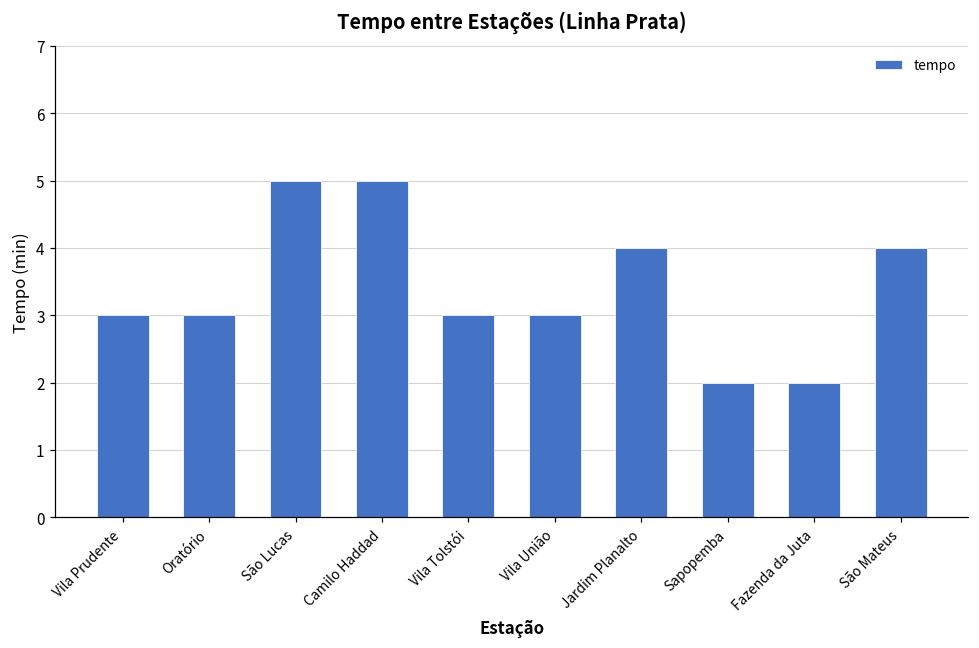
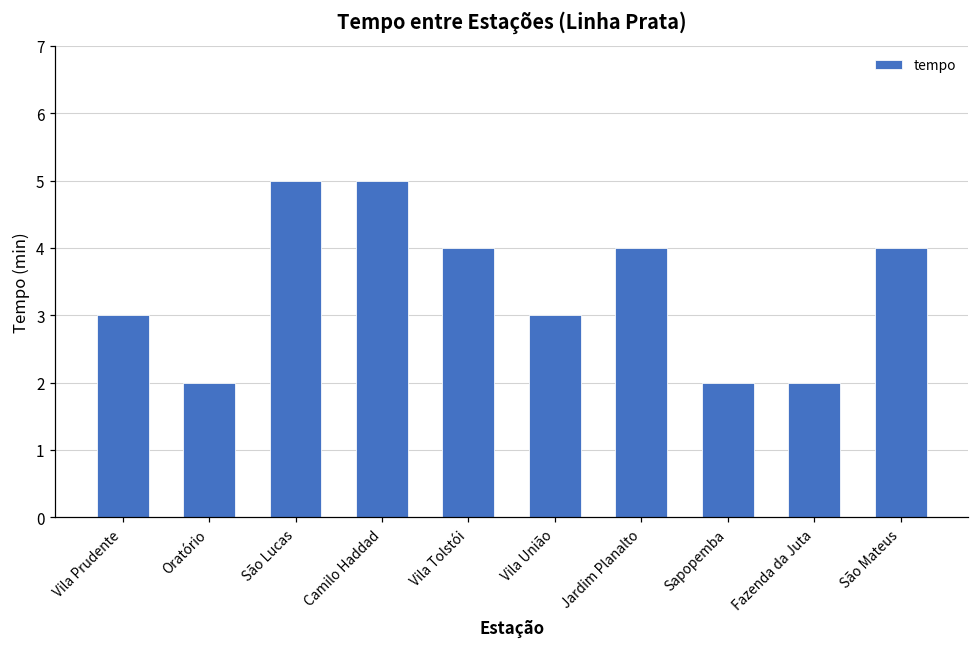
Oratório: 3 -> 2
Vila Tolstói: 3 -> 4
